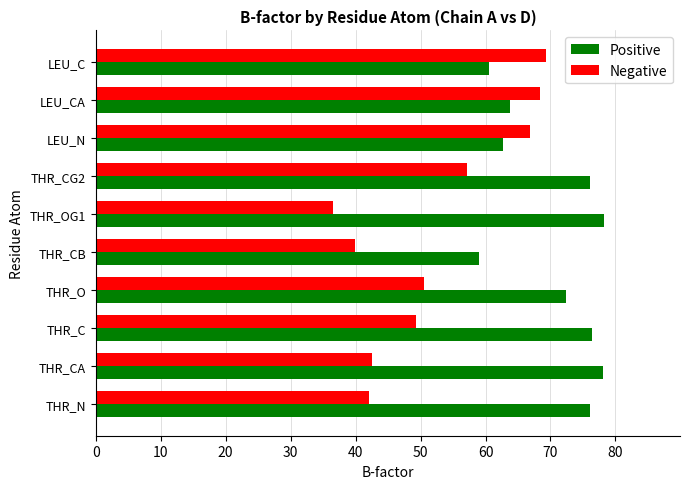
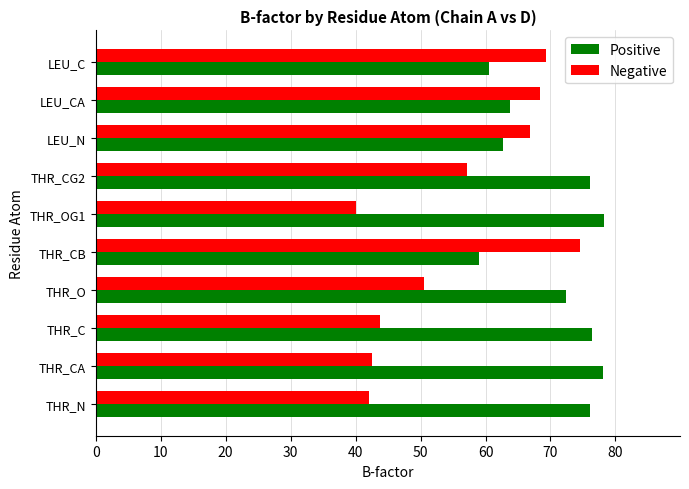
Negative, THR_OG1: 37 -> 40
Negative, THR_CB: 40 -> 74
Negative, THR_C: 49 -> 44
